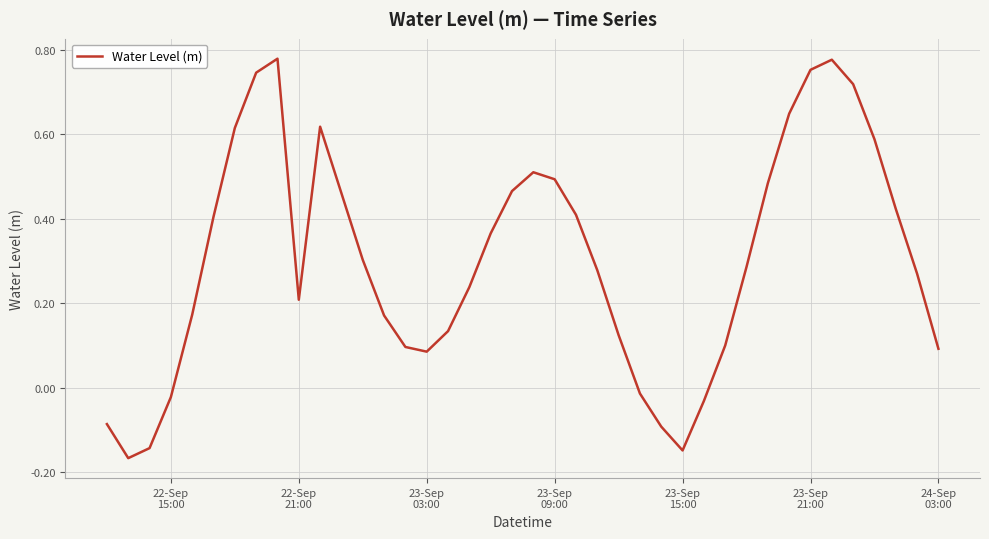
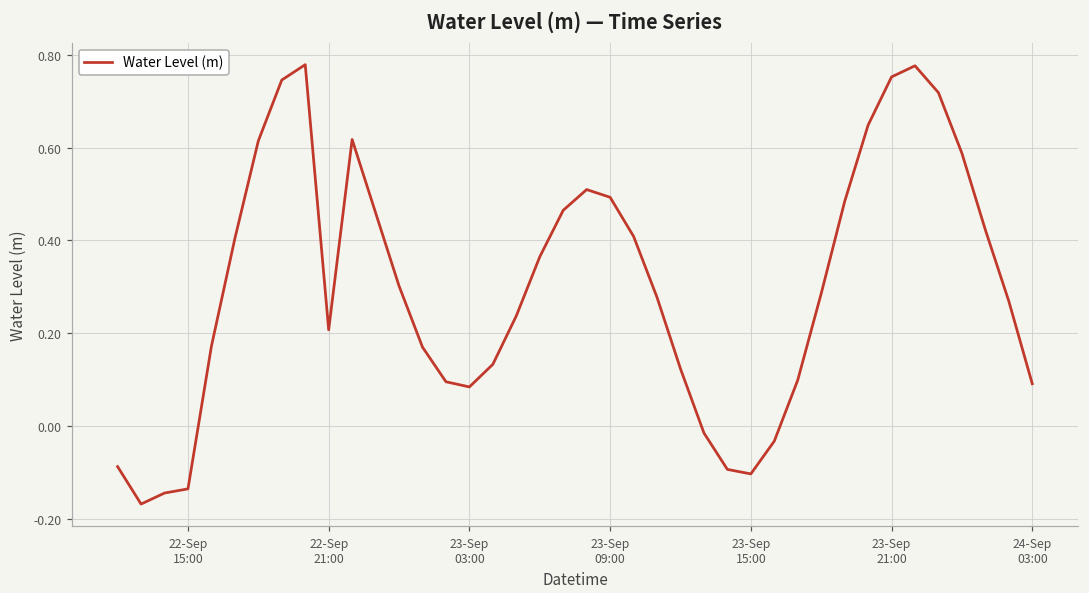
22-Sep 15:00: -0.02 -> -0.13
23-Sep 15:00: -0.15 -> -0.10
